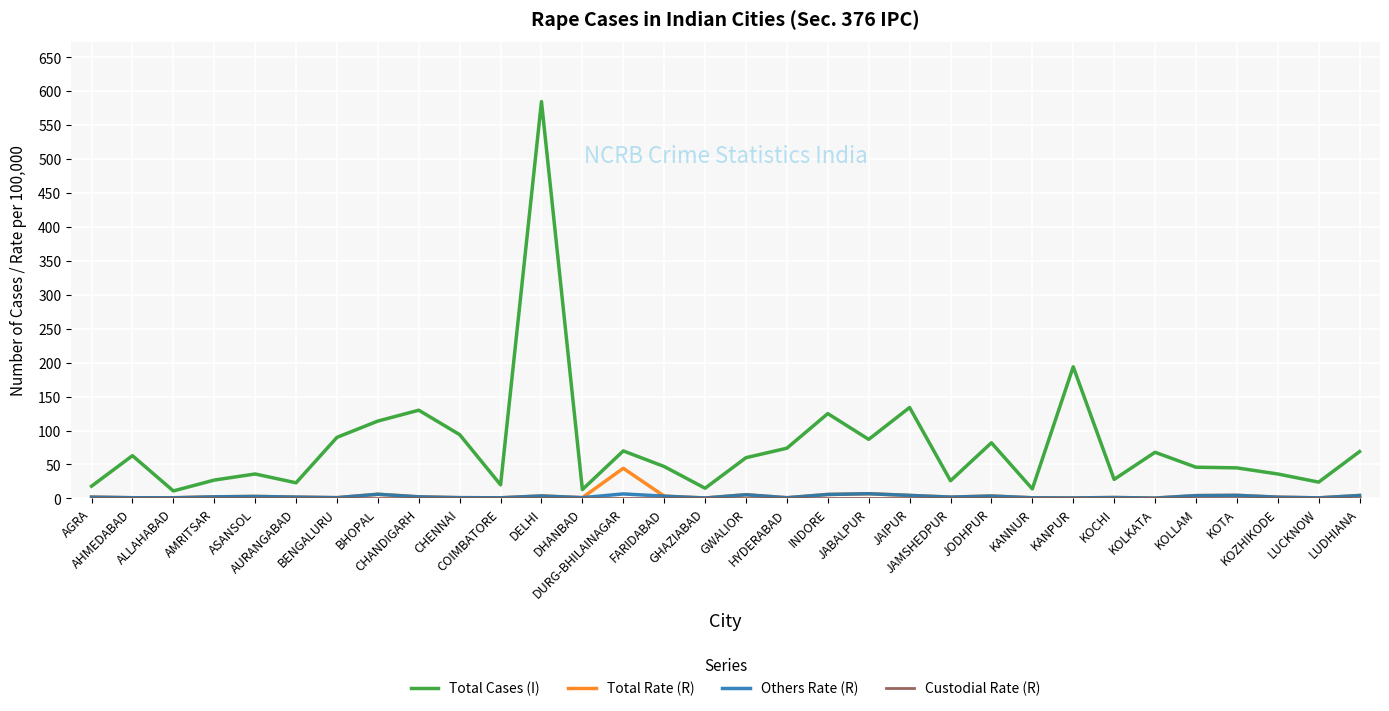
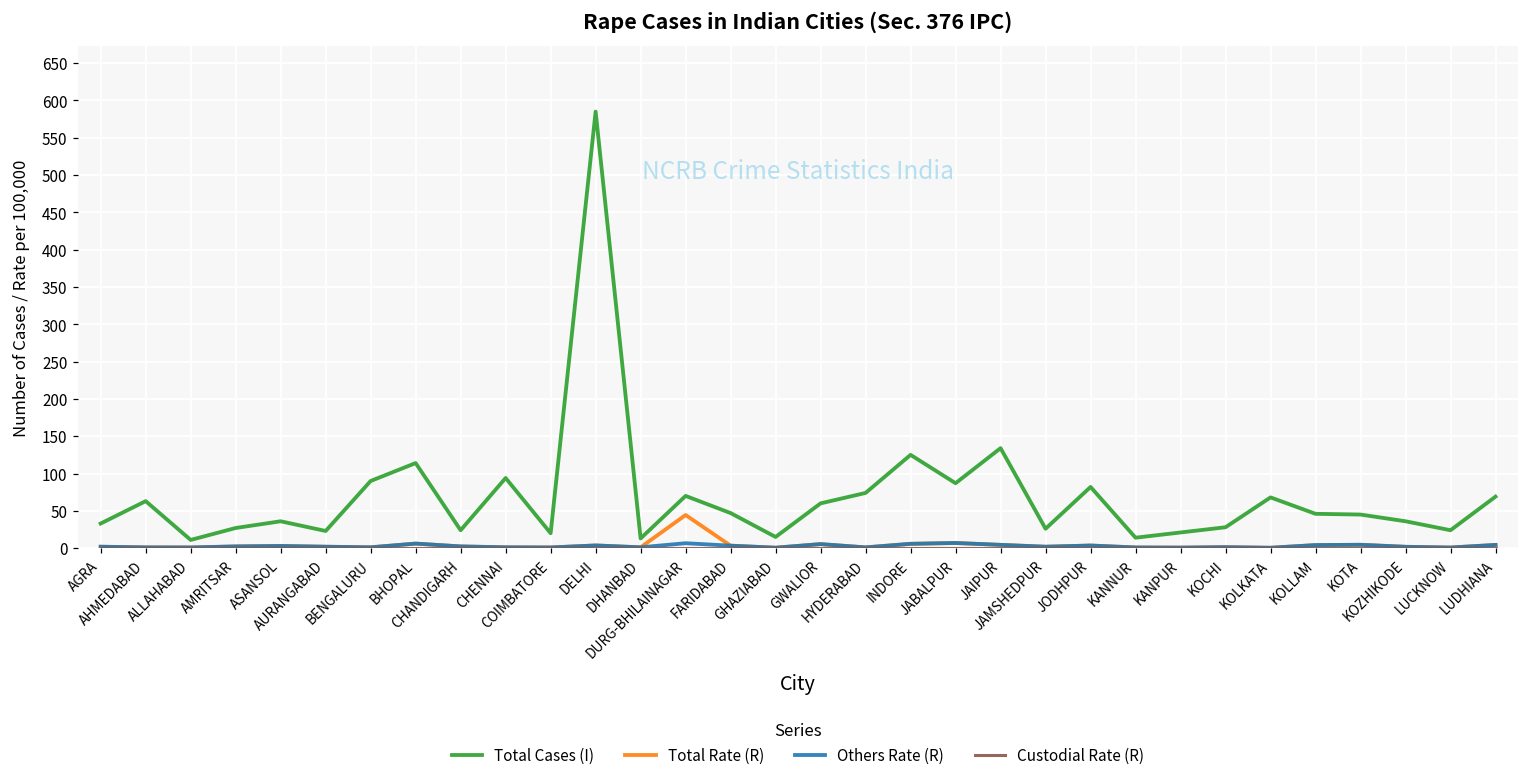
Total Cases (I), AGRA: 20 -> 30
Total Cases (I), CHANDIGARH: 130 -> 20
Total Cases (I), KANPUR: 190 -> 20
